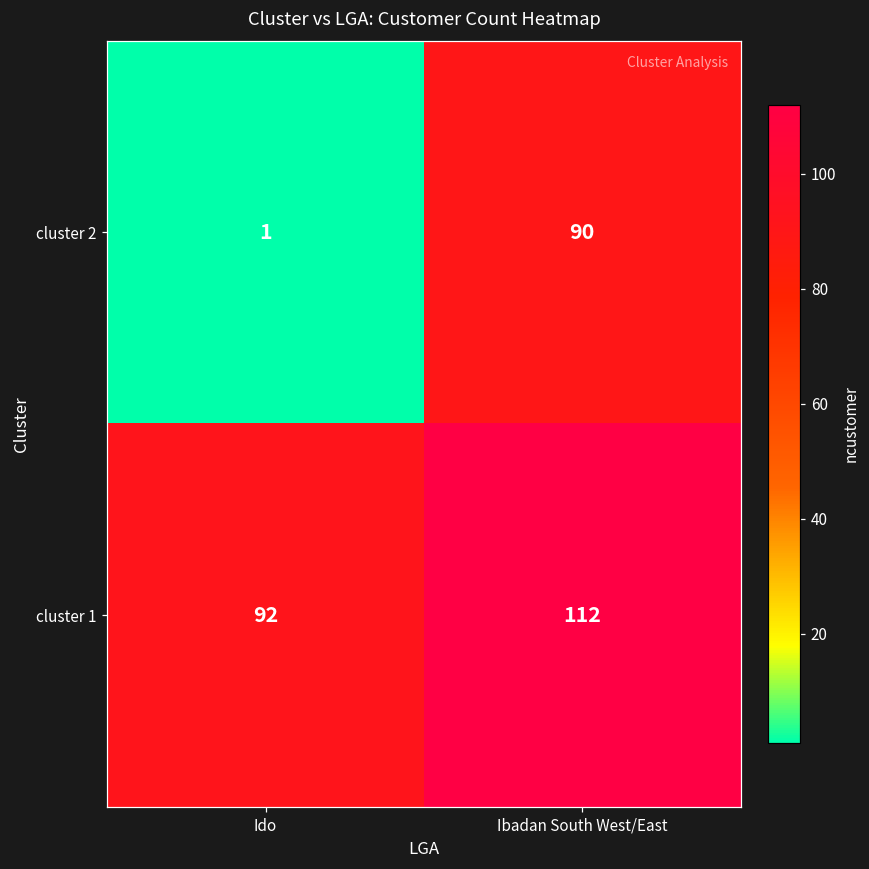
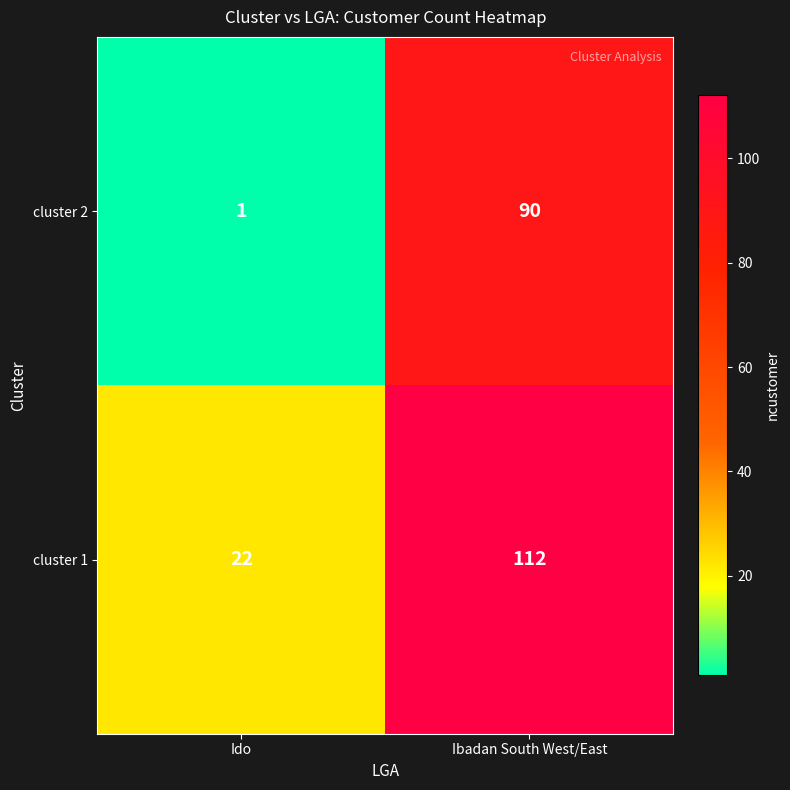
cluster 1, Ido: 92 -> 22
